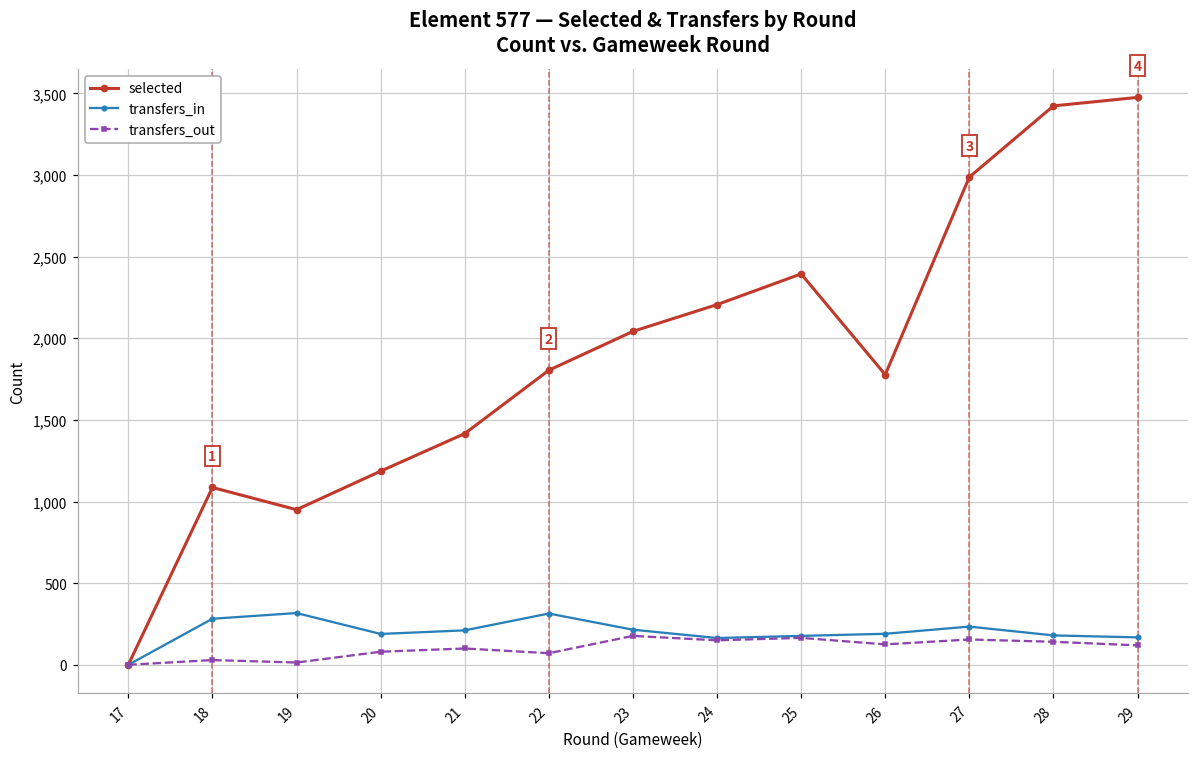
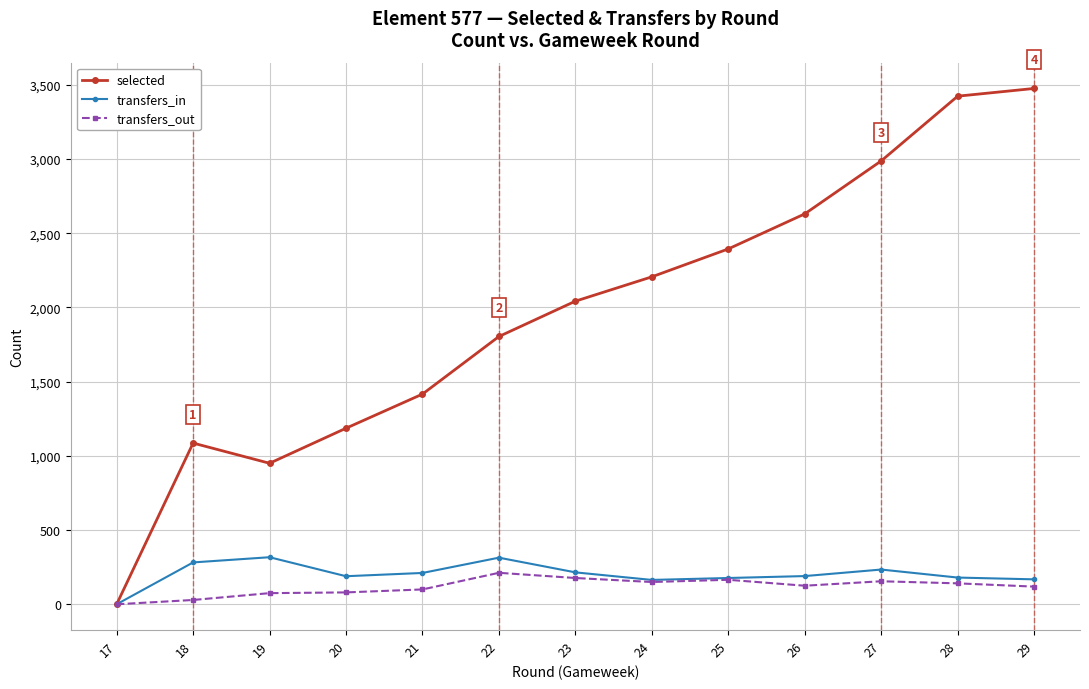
transfers_out, 19: 10 -> 80
transfers_out, 22: 70 -> 210
selected, 26: 1,780 -> 2,630
